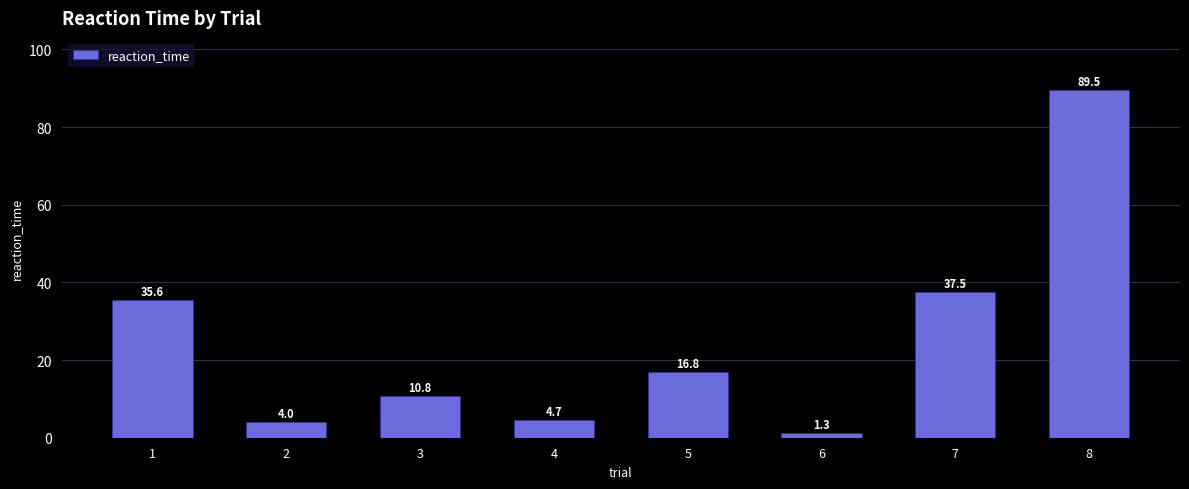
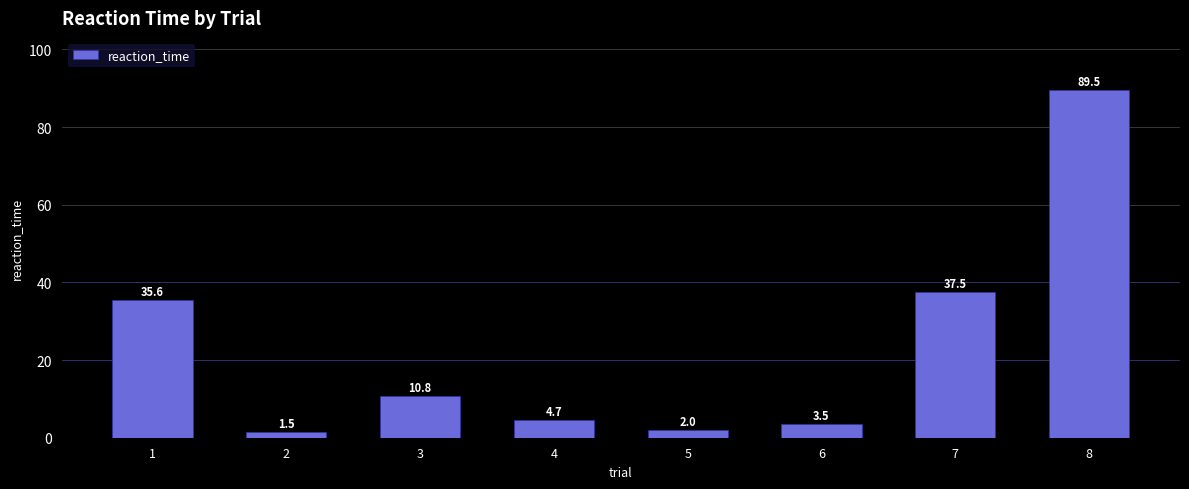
2: 4.0 -> 1.5
5: 16.8 -> 2.0
6: 1.3 -> 3.5
